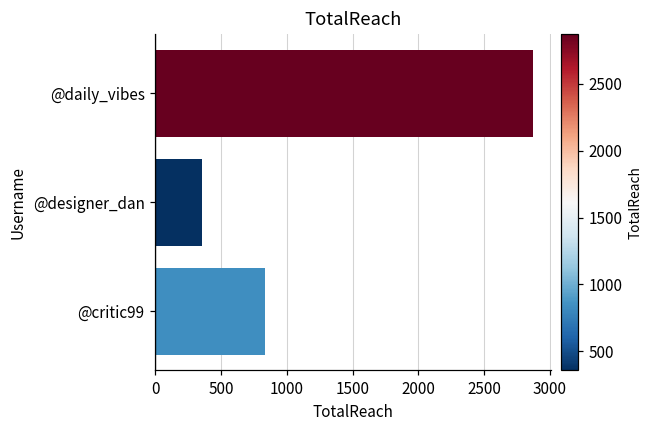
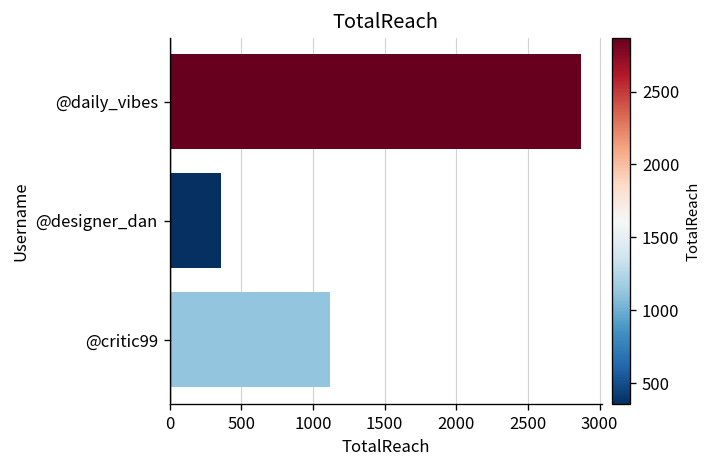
@critic99: 840 -> 1120
